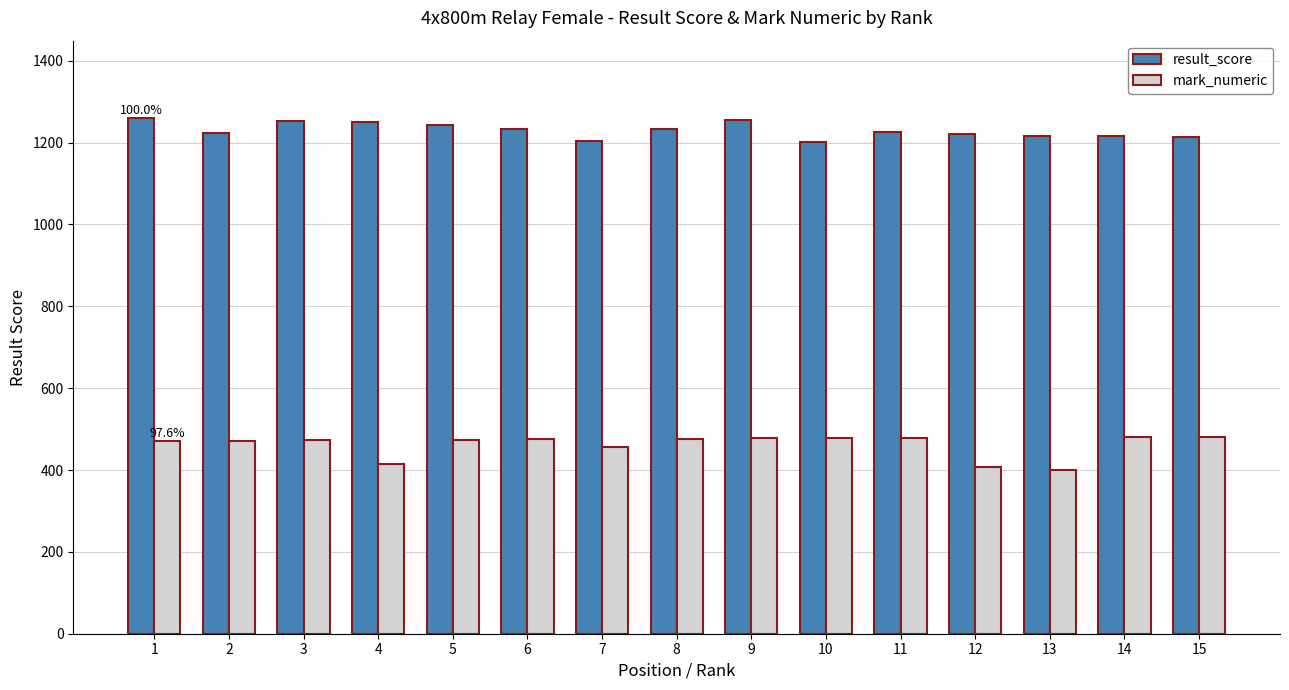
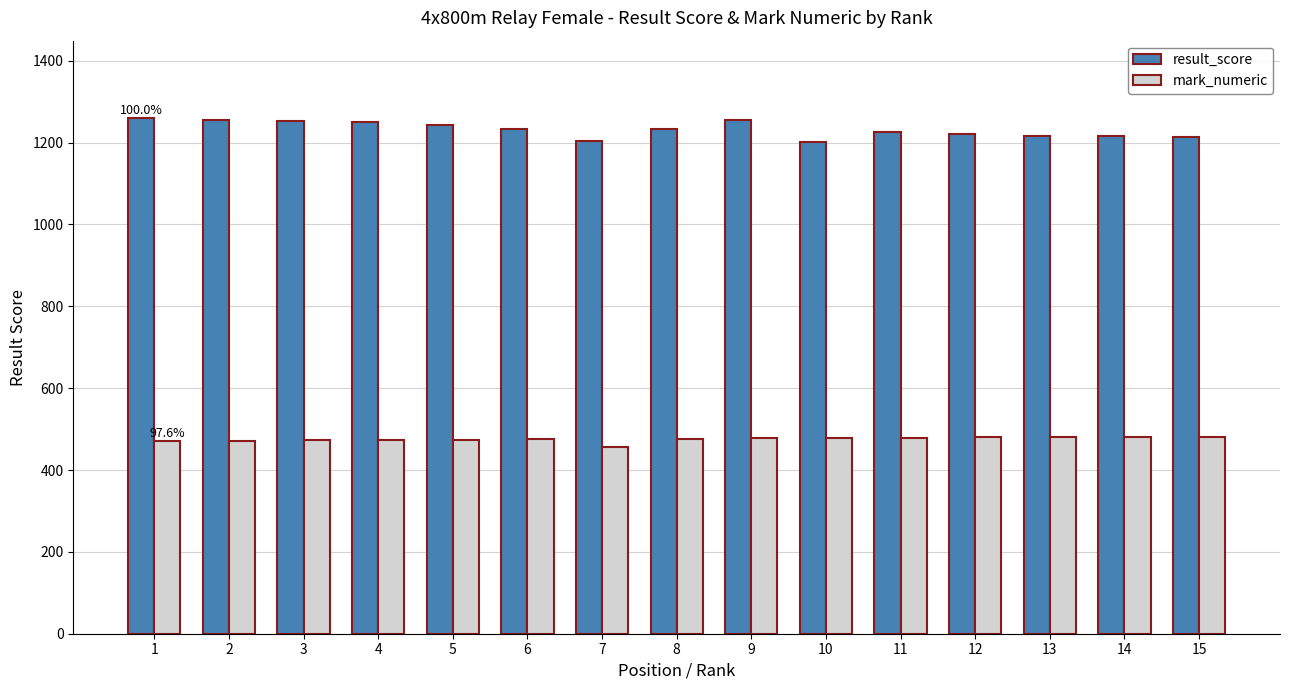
result_score, 2: 1220 -> 1250
mark_numeric, 4: 420 -> 470
mark_numeric, 12: 410 -> 480
mark_numeric, 13: 400 -> 480
